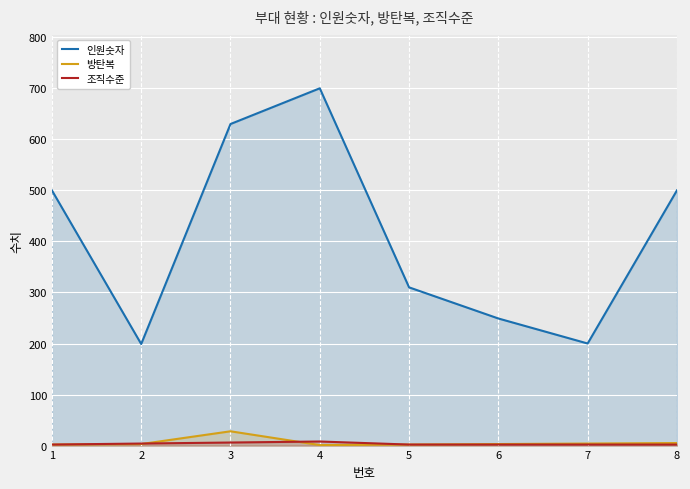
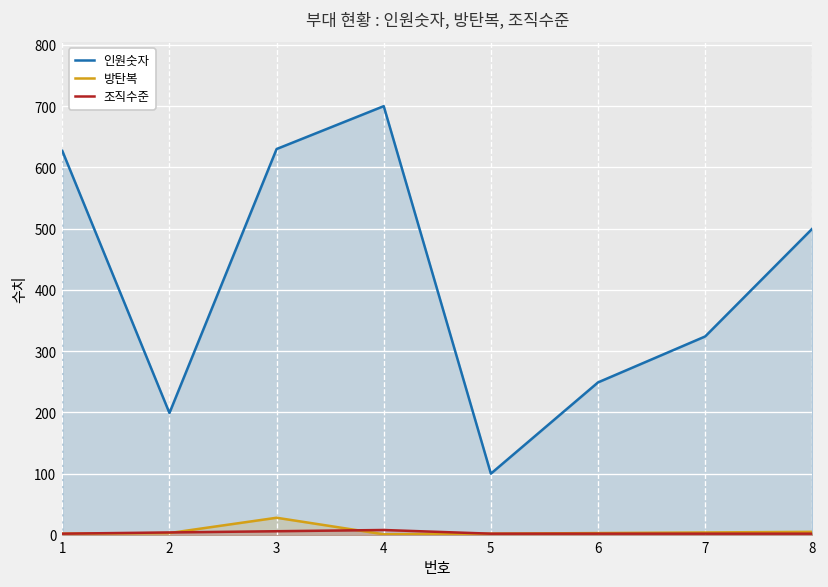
인원숫자, 1: 500 -> 630
인원숫자, 5: 310 -> 100
인원숫자, 7: 200 -> 320
